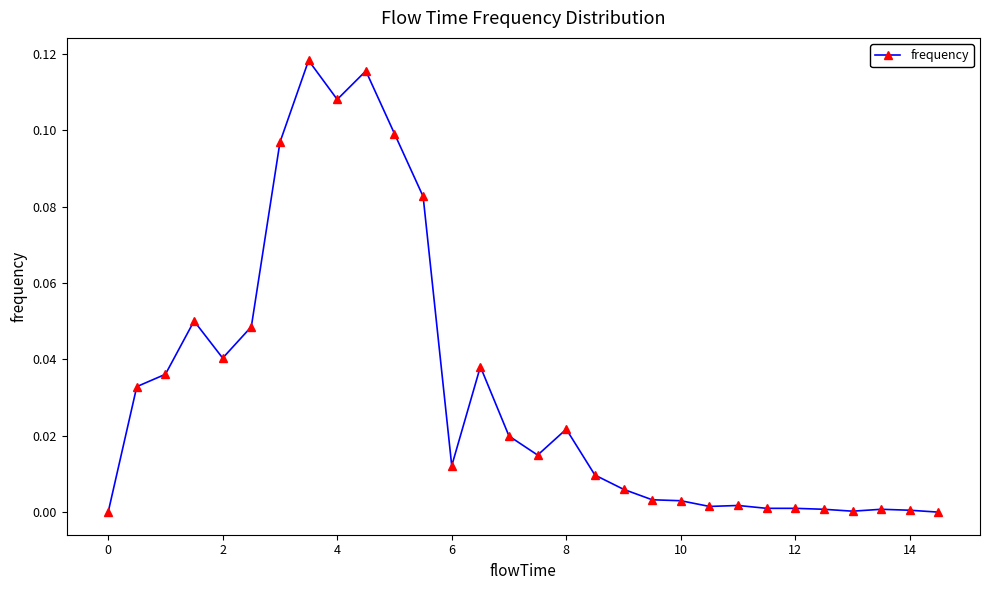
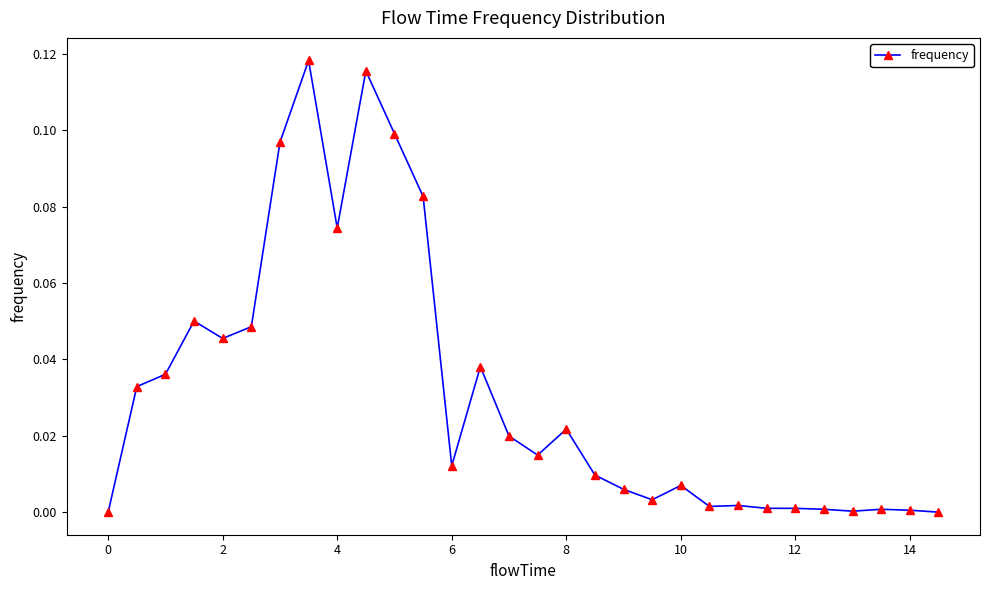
2: 0.040 -> 0.045
4: 0.108 -> 0.074
10: 0.003 -> 0.007
